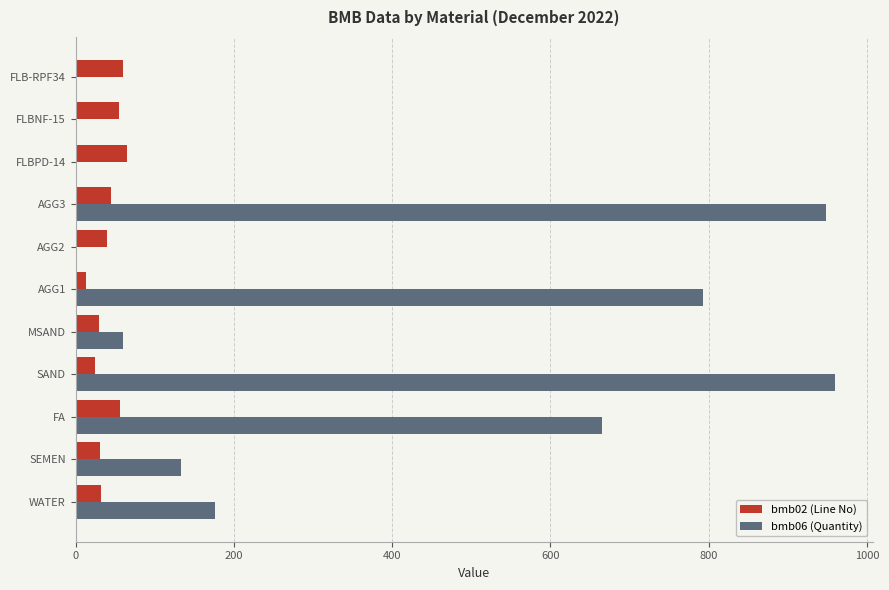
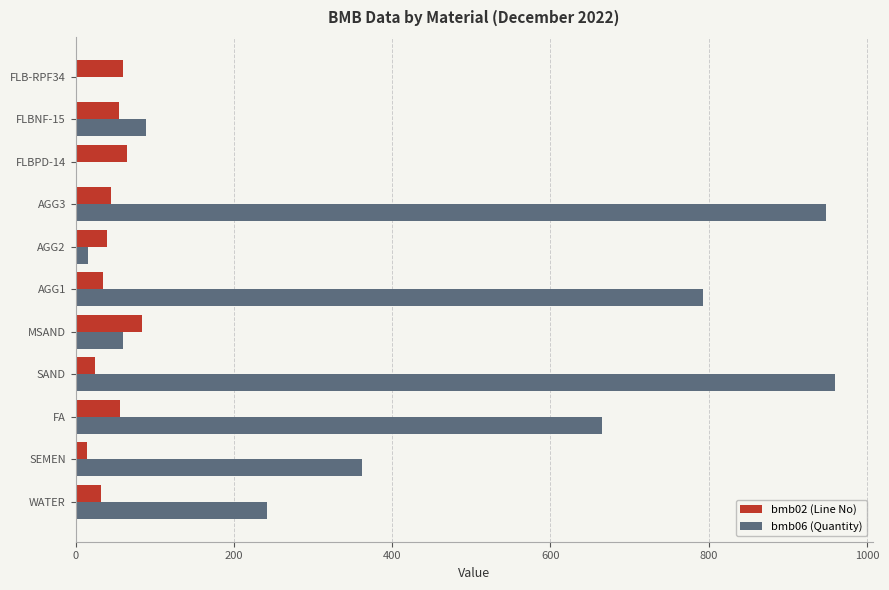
bmb06 (Quantity), FLBNF-15: 0 -> 90
bmb06 (Quantity), AGG2: 0 -> 20
bmb02 (Line No), AGG1: 10 -> 40
bmb02 (Line No), MSAND: 30 -> 80
bmb02 (Line No), SEMEN: 30 -> 20
bmb06 (Quantity), SEMEN: 130 -> 360
bmb06 (Quantity), WATER: 180 -> 240
